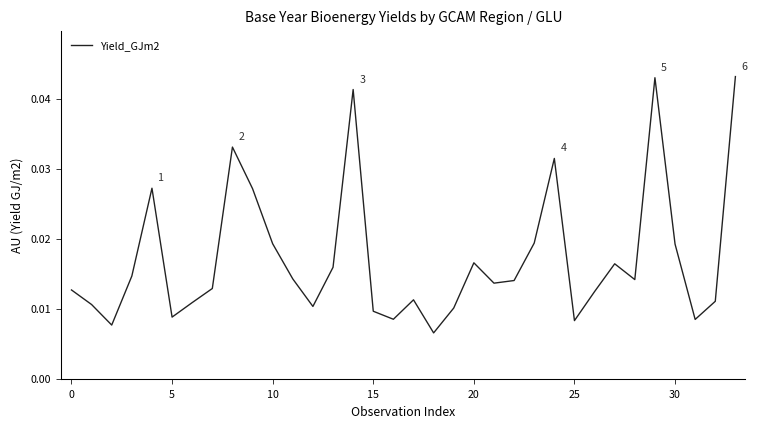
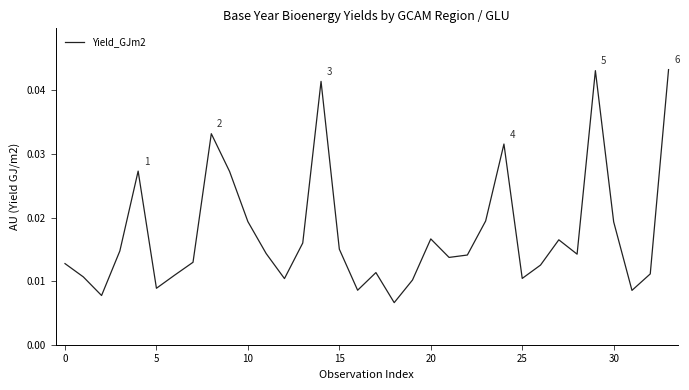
15: 0.010 -> 0.015
25: 0.008 -> 0.010
